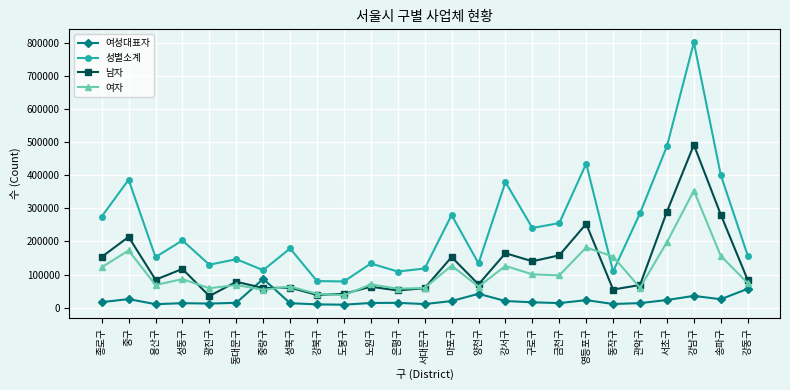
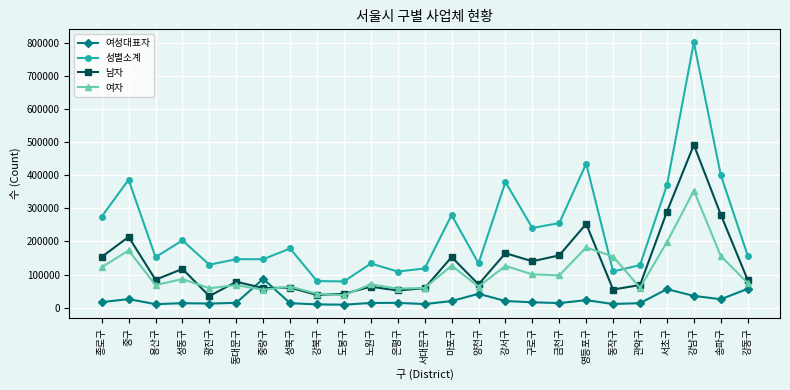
성별소계, 중랑구: 110000 -> 150000
성별소계, 관악구: 290000 -> 130000
여성대표자, 서초구: 20000 -> 60000
성별소계, 서초구: 490000 -> 370000
